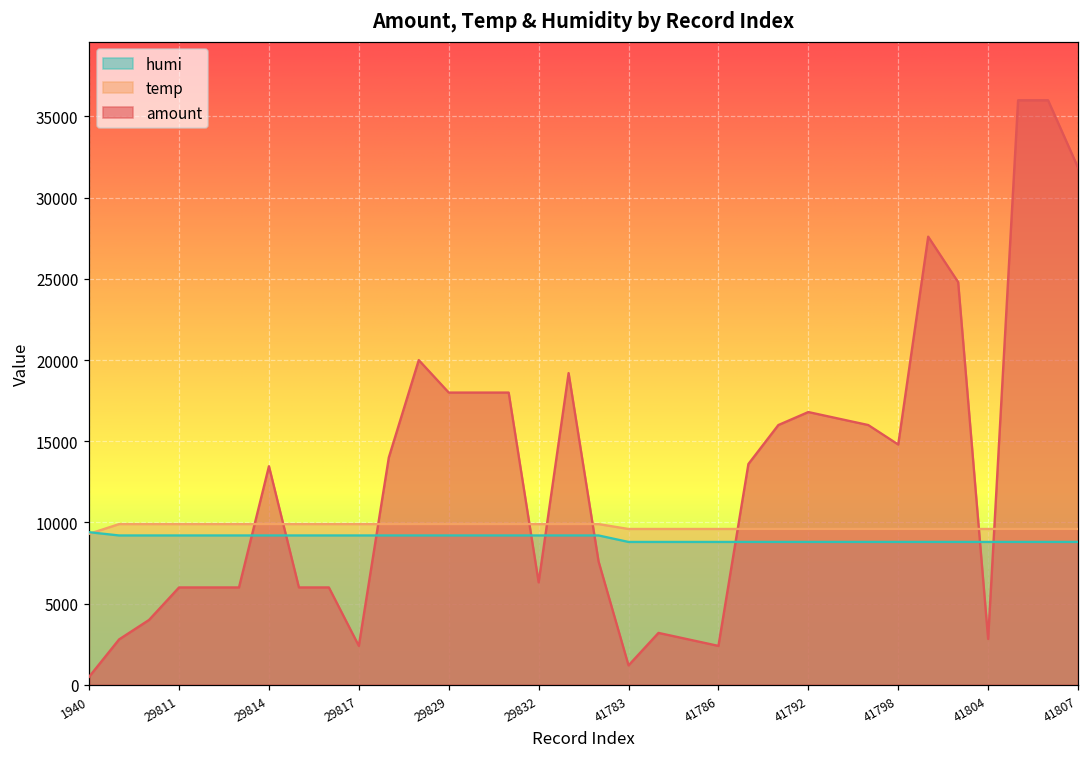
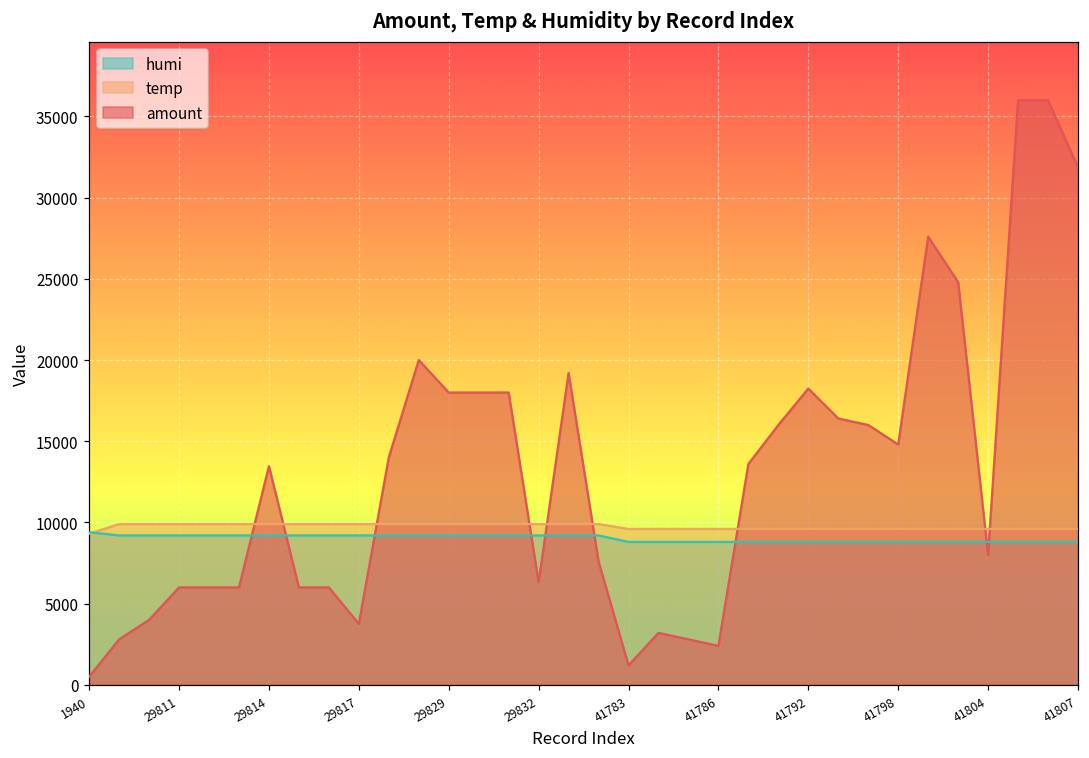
amount, 29817: 2400 -> 3800
amount, 41792: 16800 -> 18200
amount, 41804: 2800 -> 8000
